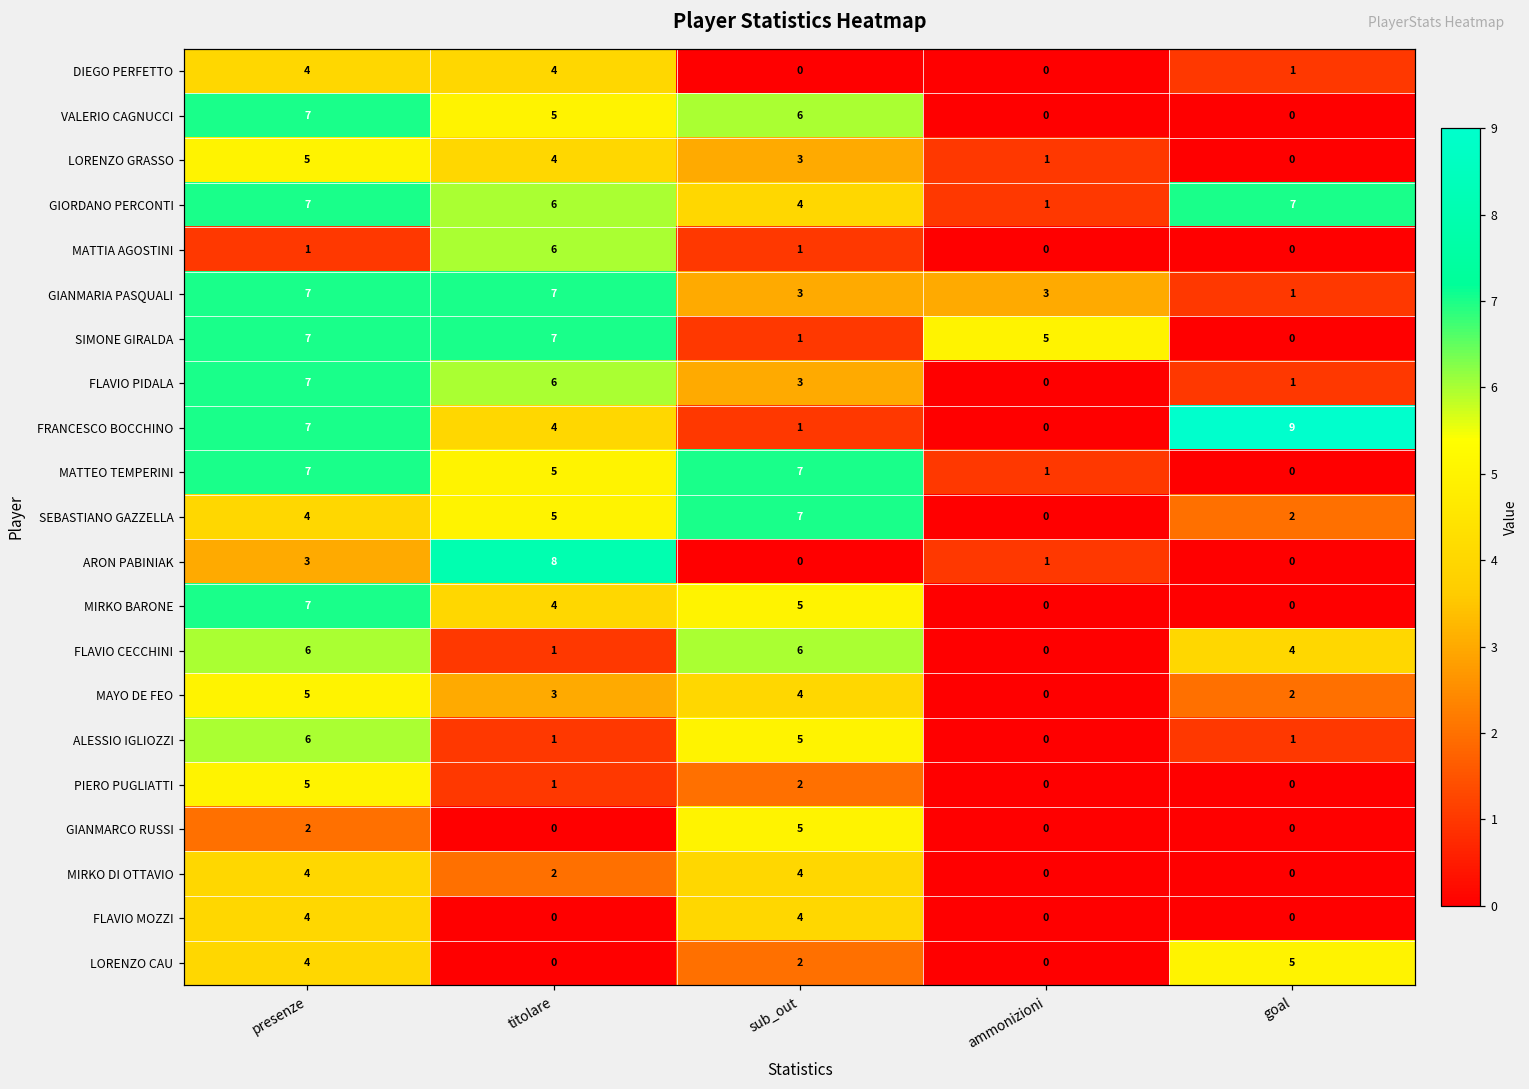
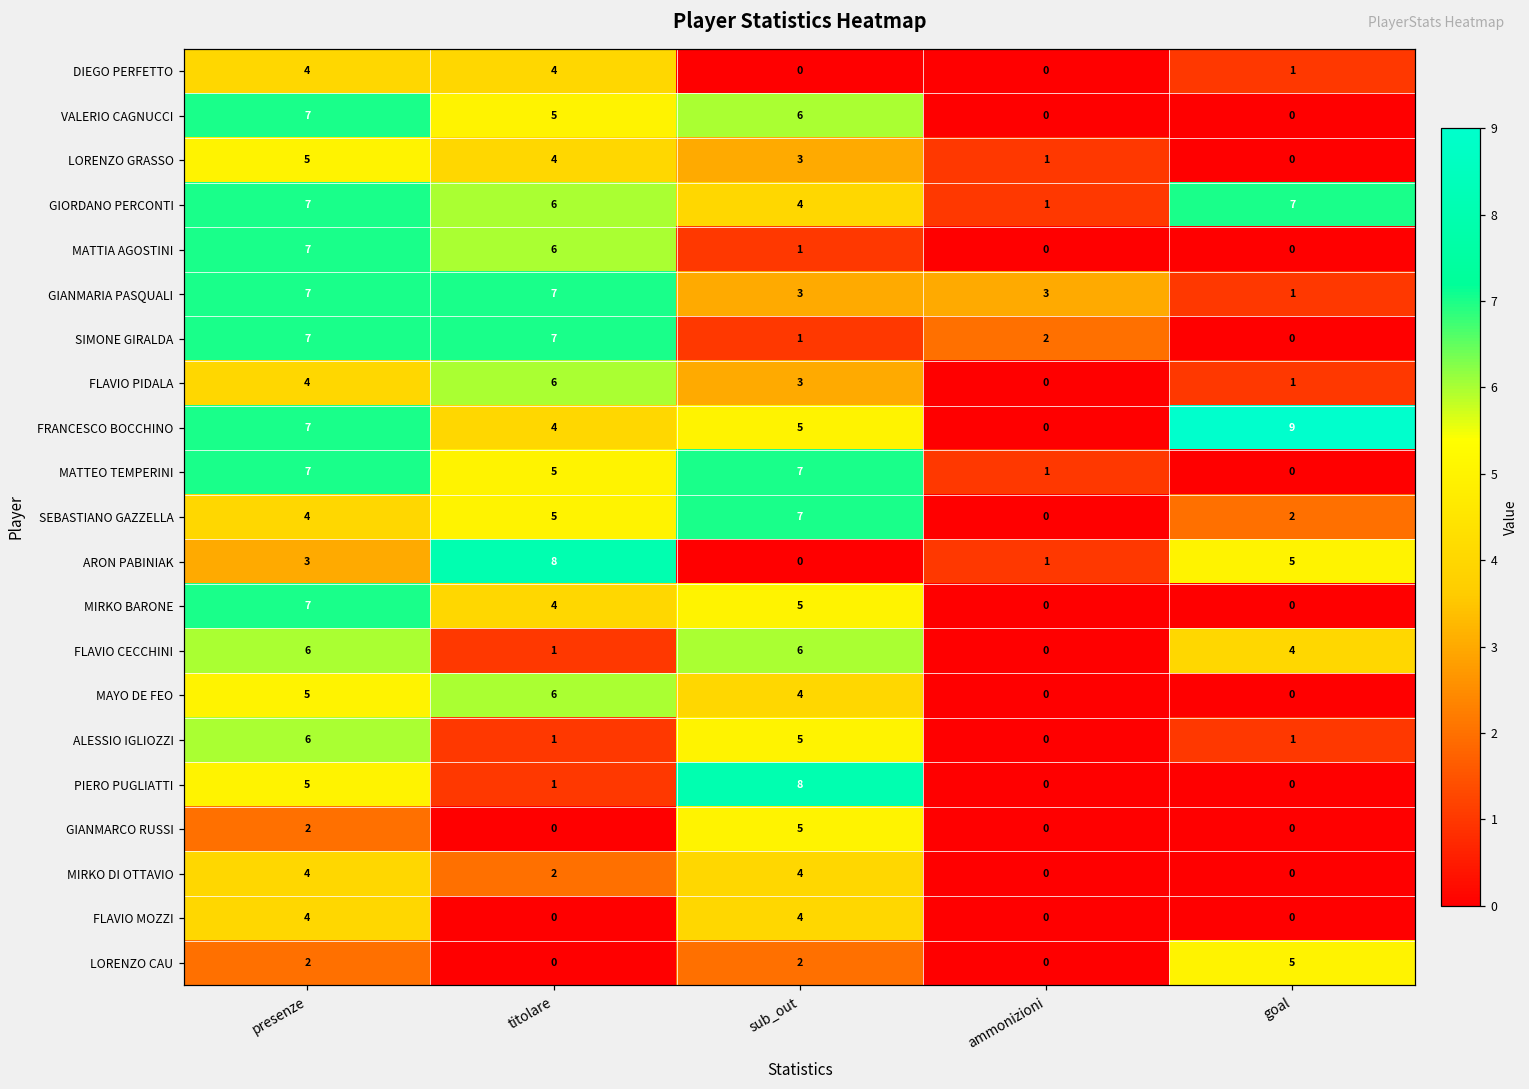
MATTIA AGOSTINI, presenze: 1 -> 7
SIMONE GIRALDA, ammonizioni: 5 -> 2
FLAVIO PIDALA, presenze: 7 -> 4
FRANCESCO BOCCHINO, sub_out: 1 -> 5
ARON PABINIAK, goal: 0 -> 5
MAYO DE FEO, titolare: 3 -> 6
MAYO DE FEO, goal: 2 -> 0
PIERO PUGLIATTI, sub_out: 2 -> 8
LORENZO CAU, presenze: 4 -> 2
